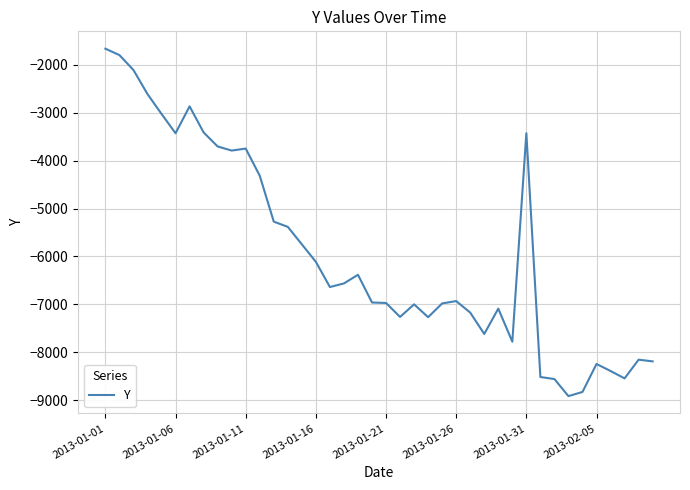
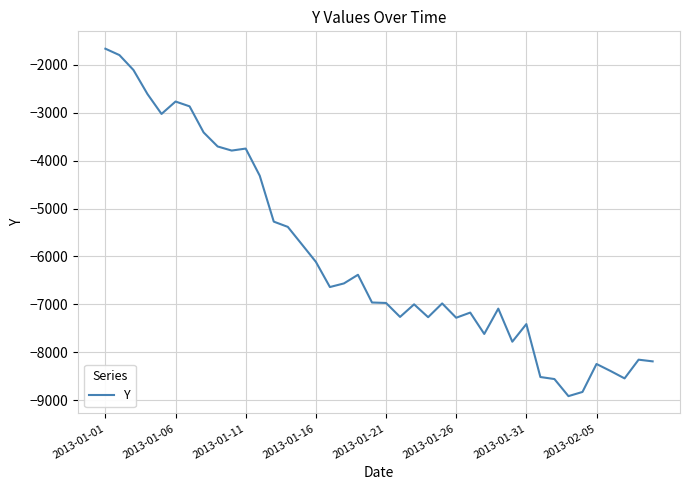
2013-01-06: -3400 -> -2800
2013-01-26: -6900 -> -7300
2013-01-31: -3400 -> -7400
